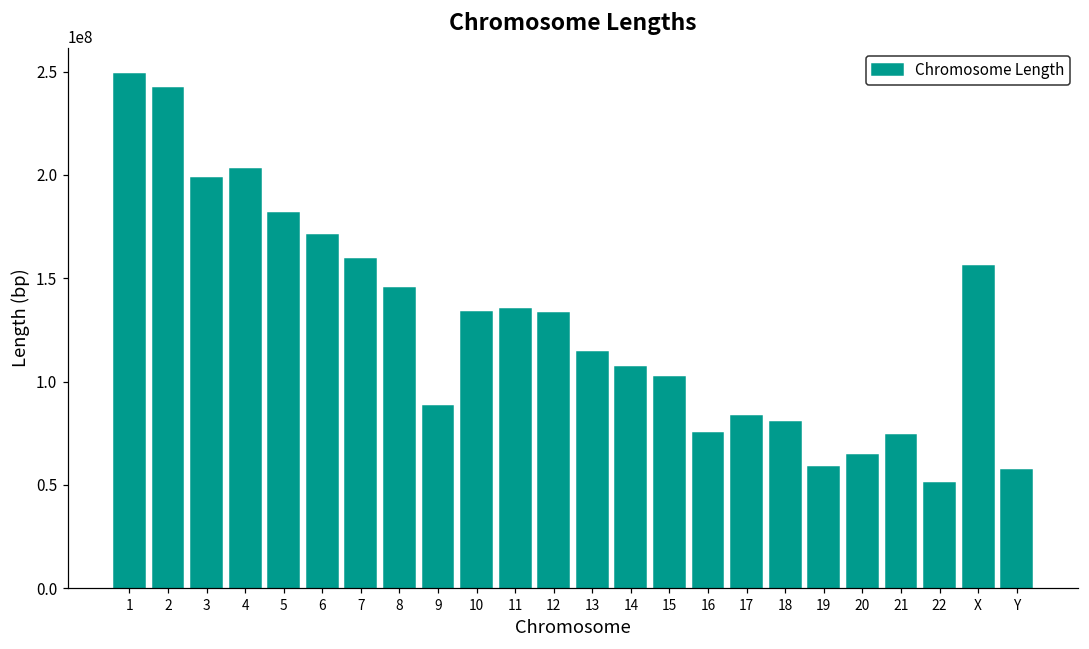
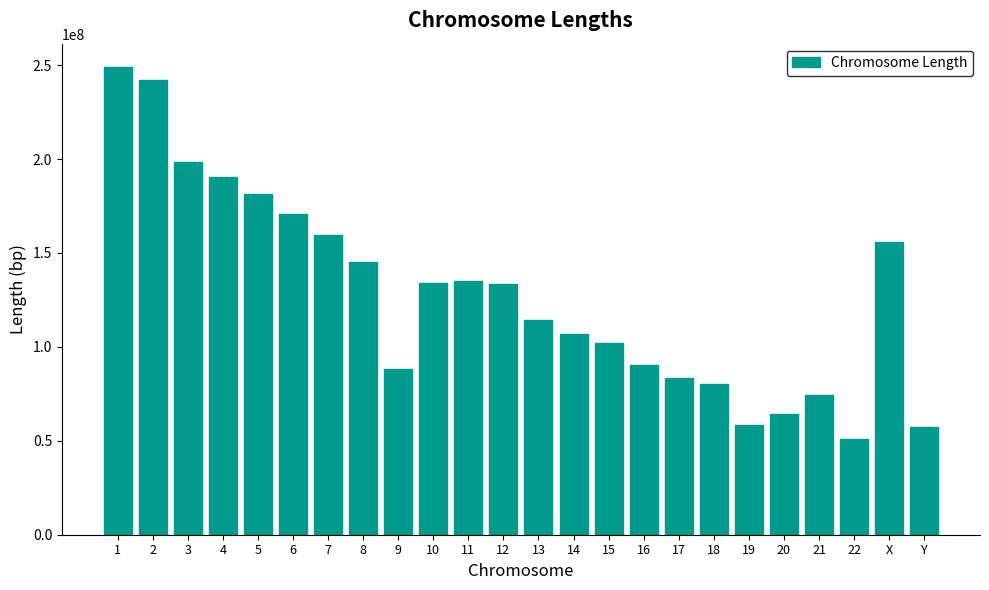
4: 203000000 -> 190000000
16: 75000000 -> 90000000
